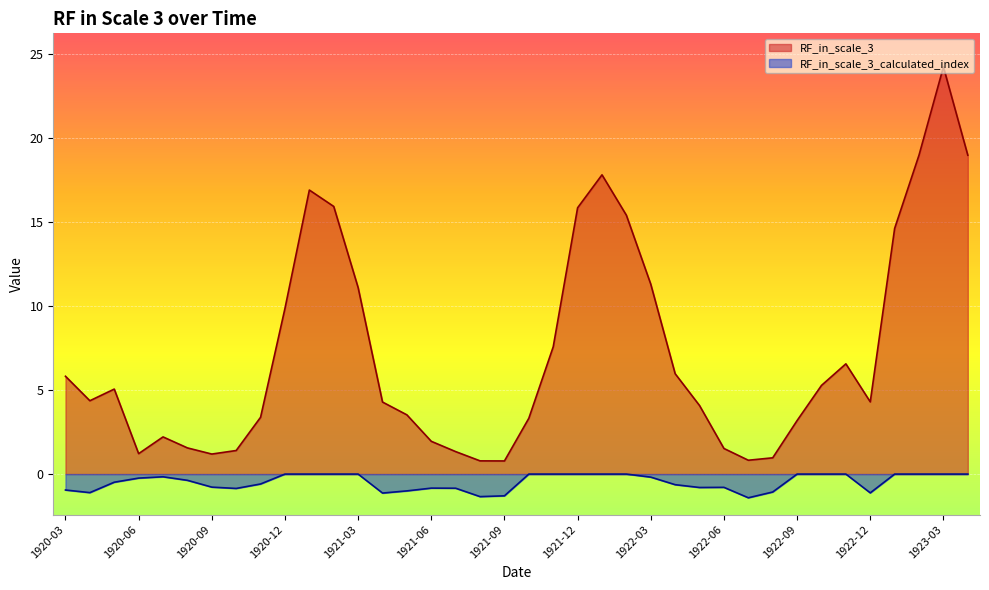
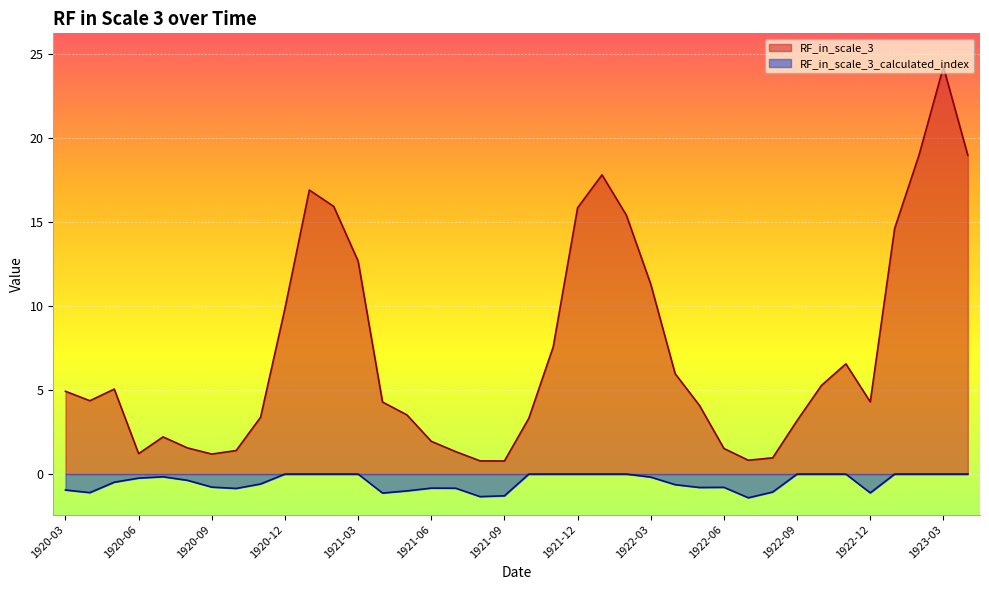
RF_in_scale_3, 1920-03: 5.8 -> 4.9
RF_in_scale_3, 1921-03: 11.1 -> 12.7
